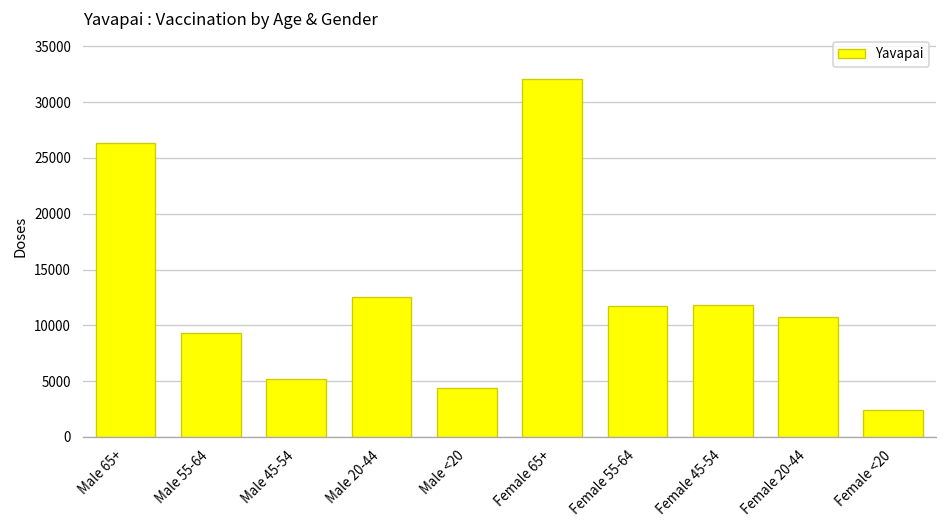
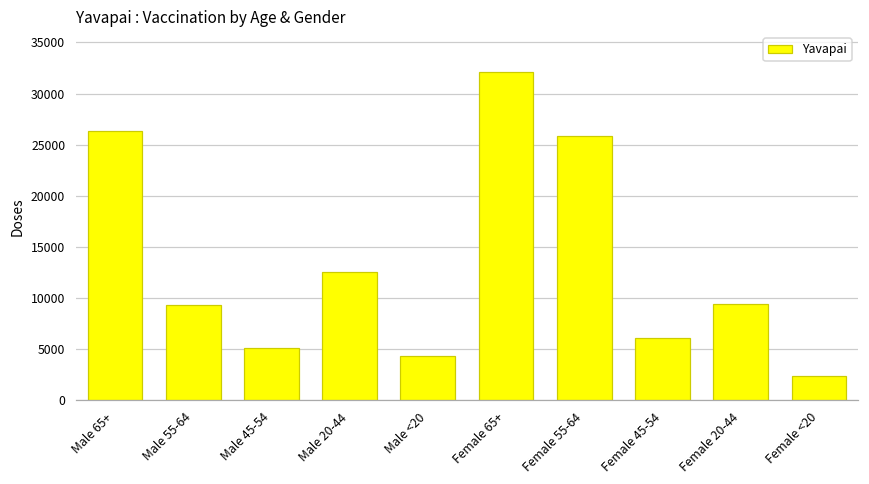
Female 55-64: 12000 -> 26000
Female 45-54: 12000 -> 6000
Female 20-44: 11000 -> 9000
